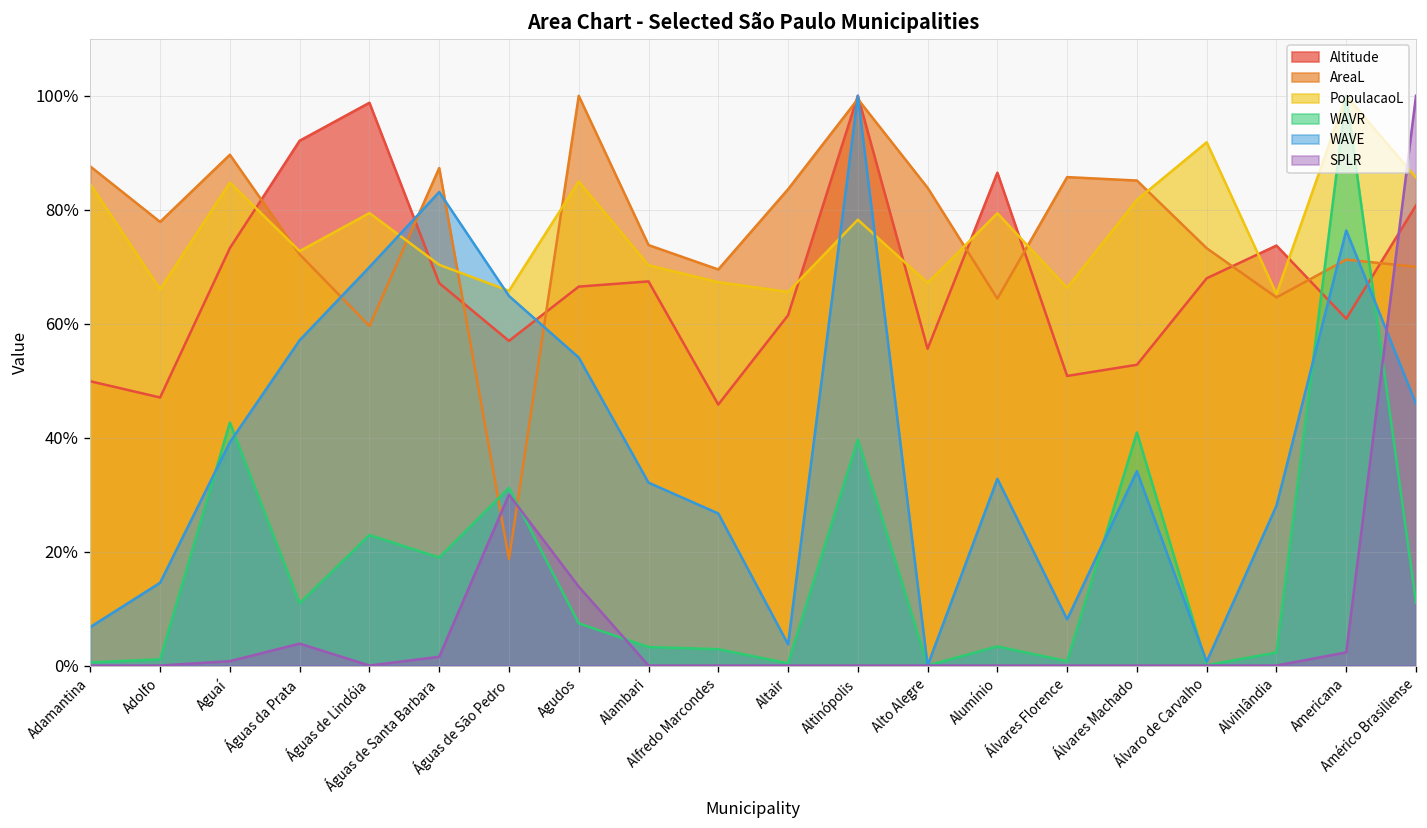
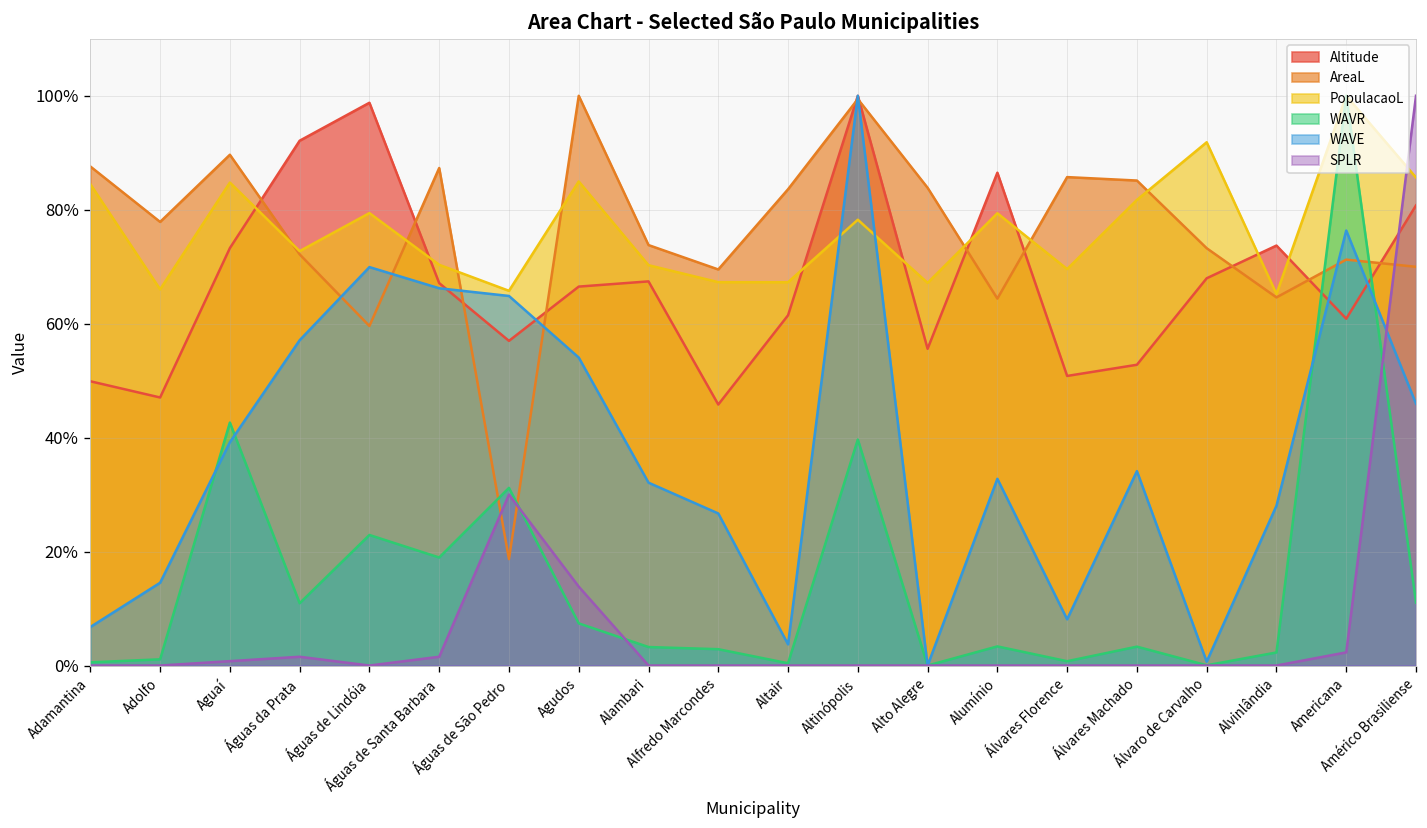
SPLR, Águas da Prata: 4% -> 2%
WAVE, Águas de Santa Barbara: 83% -> 66%
PopulacaoL, Altair: 66% -> 67%
PopulacaoL, Álvares Florence: 66% -> 70%
WAVR, Álvares Machado: 41% -> 3%
